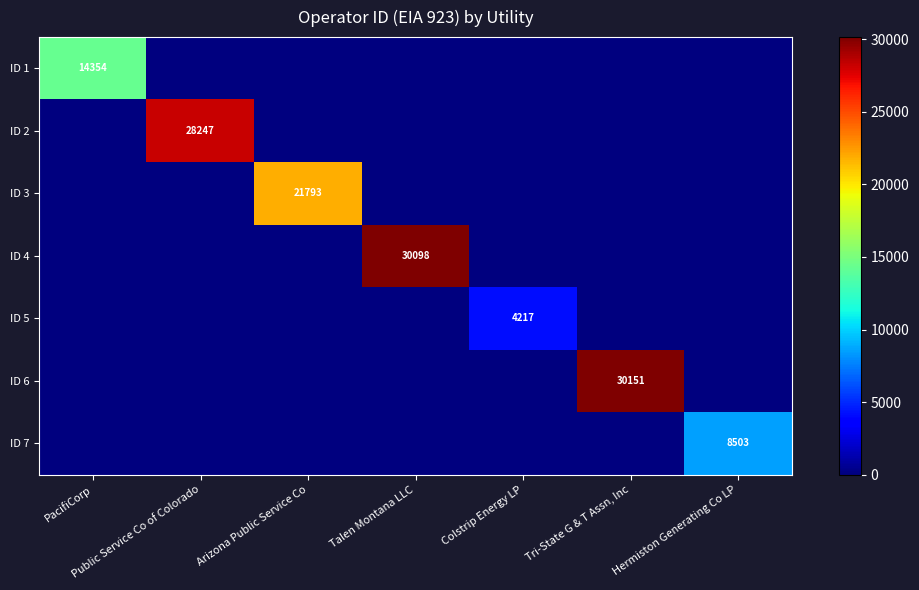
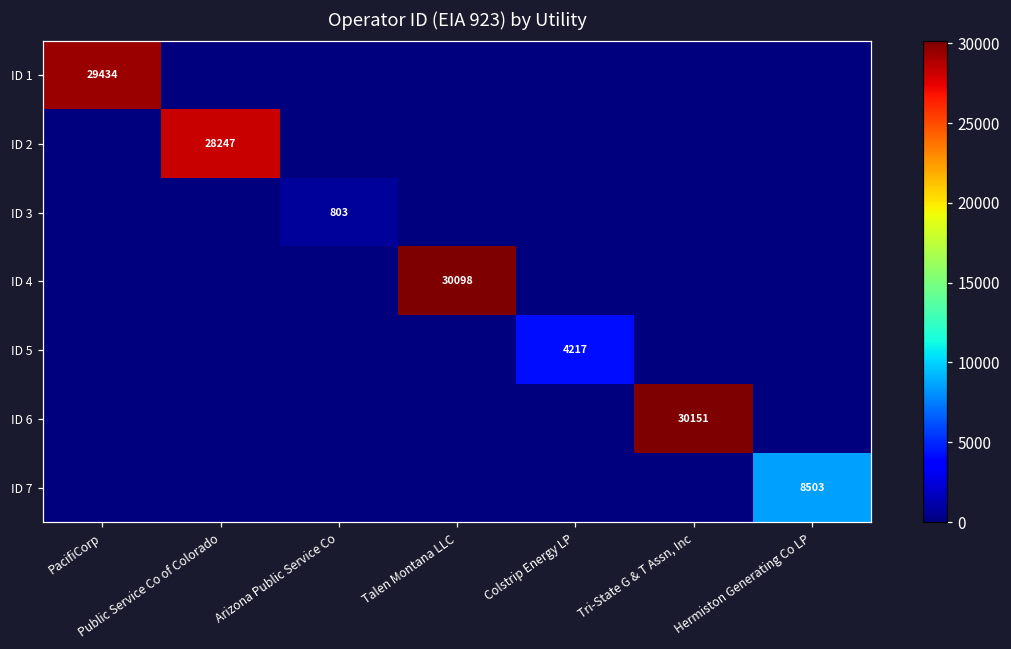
ID 1, PacifiCorp: 14354 -> 29434
ID 3, Arizona Public Service Co: 21793 -> 803
